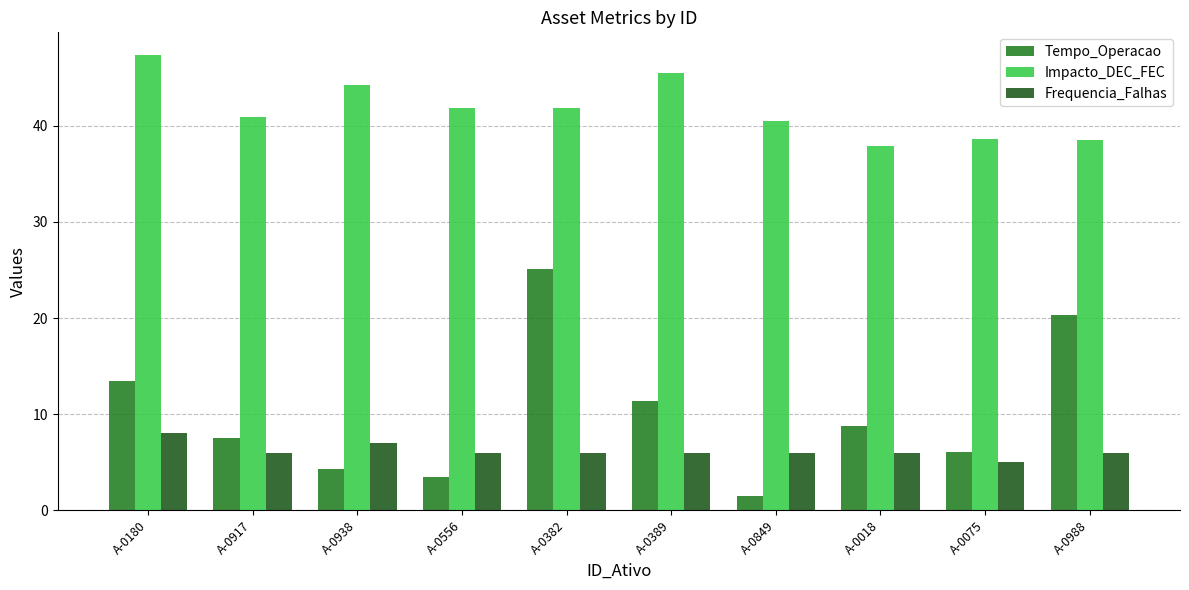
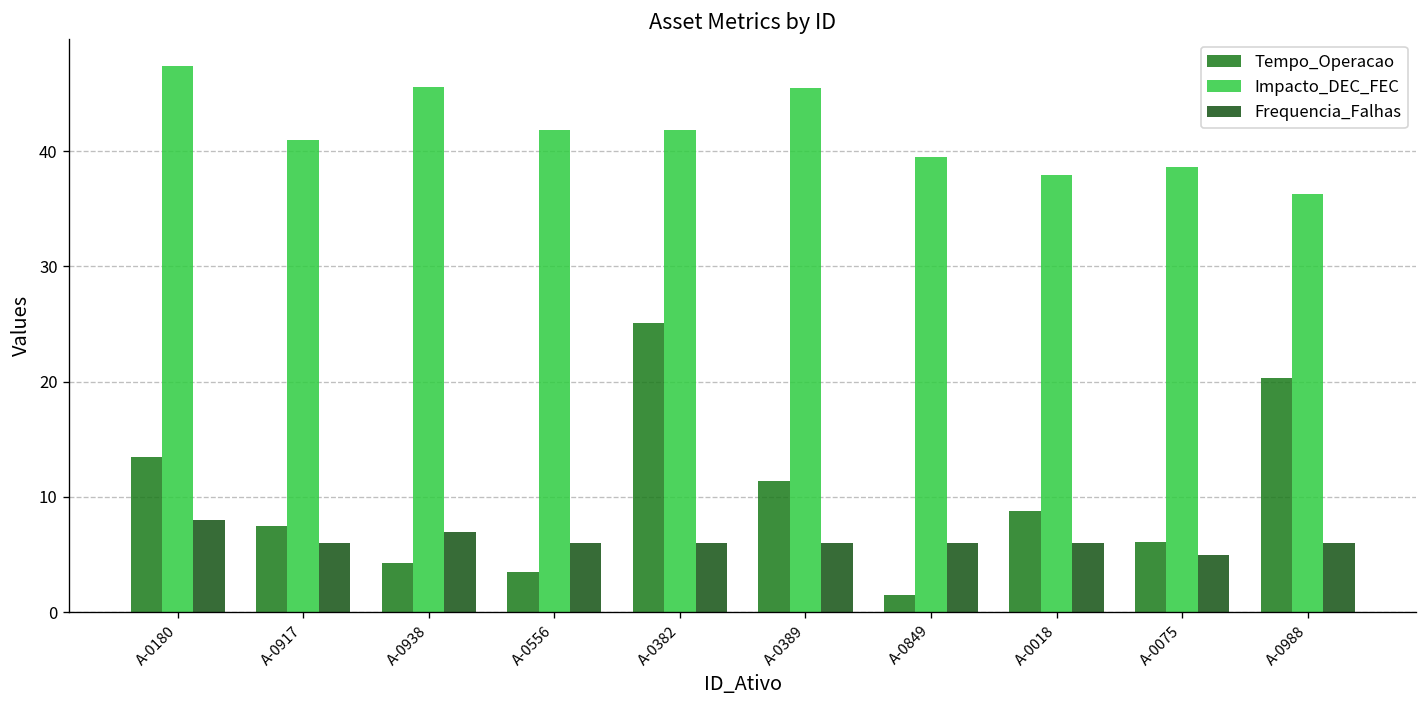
Impacto_DEC_FEC, A-0938: 44 -> 46
Impacto_DEC_FEC, A-0849: 41 -> 40
Impacto_DEC_FEC, A-0988: 39 -> 36
